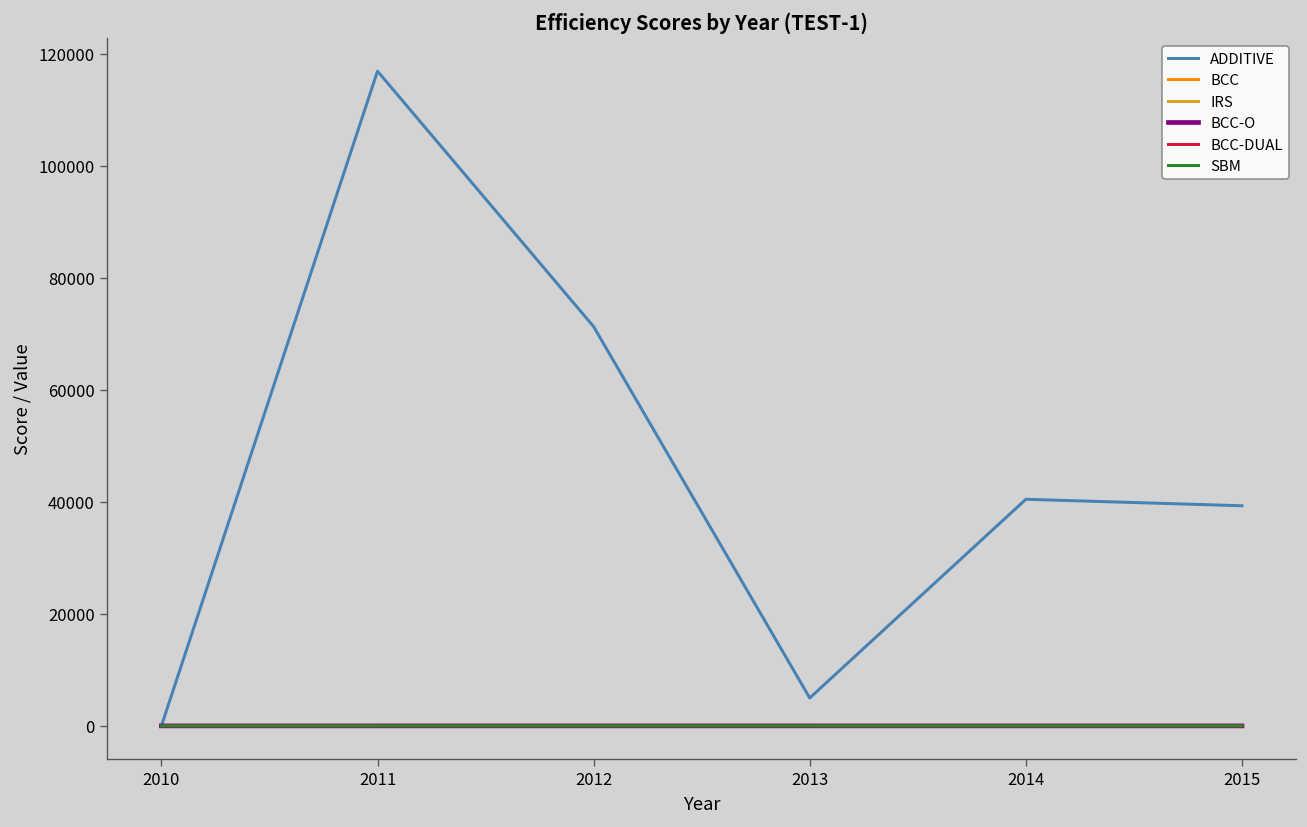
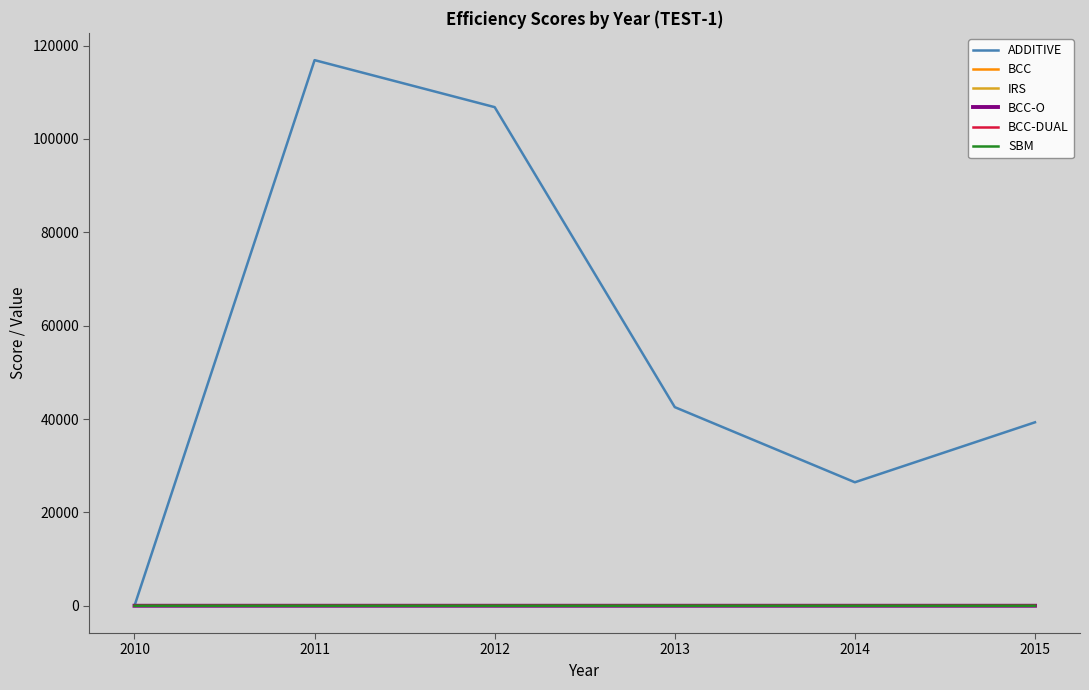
ADDITIVE, 2012: 71000 -> 107000
ADDITIVE, 2013: 5000 -> 43000
ADDITIVE, 2014: 40000 -> 26000
